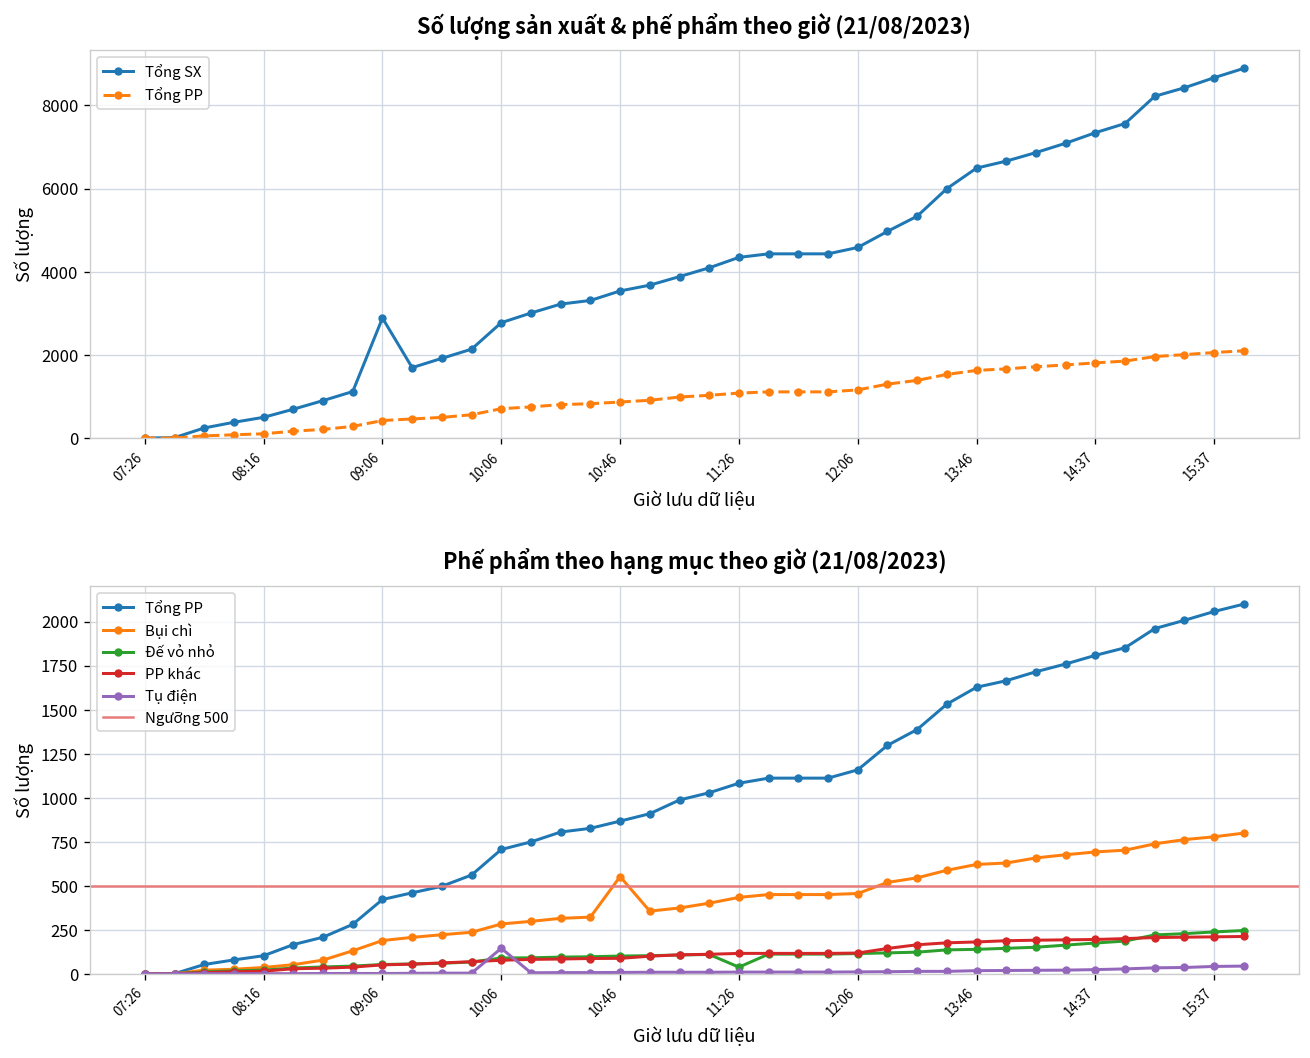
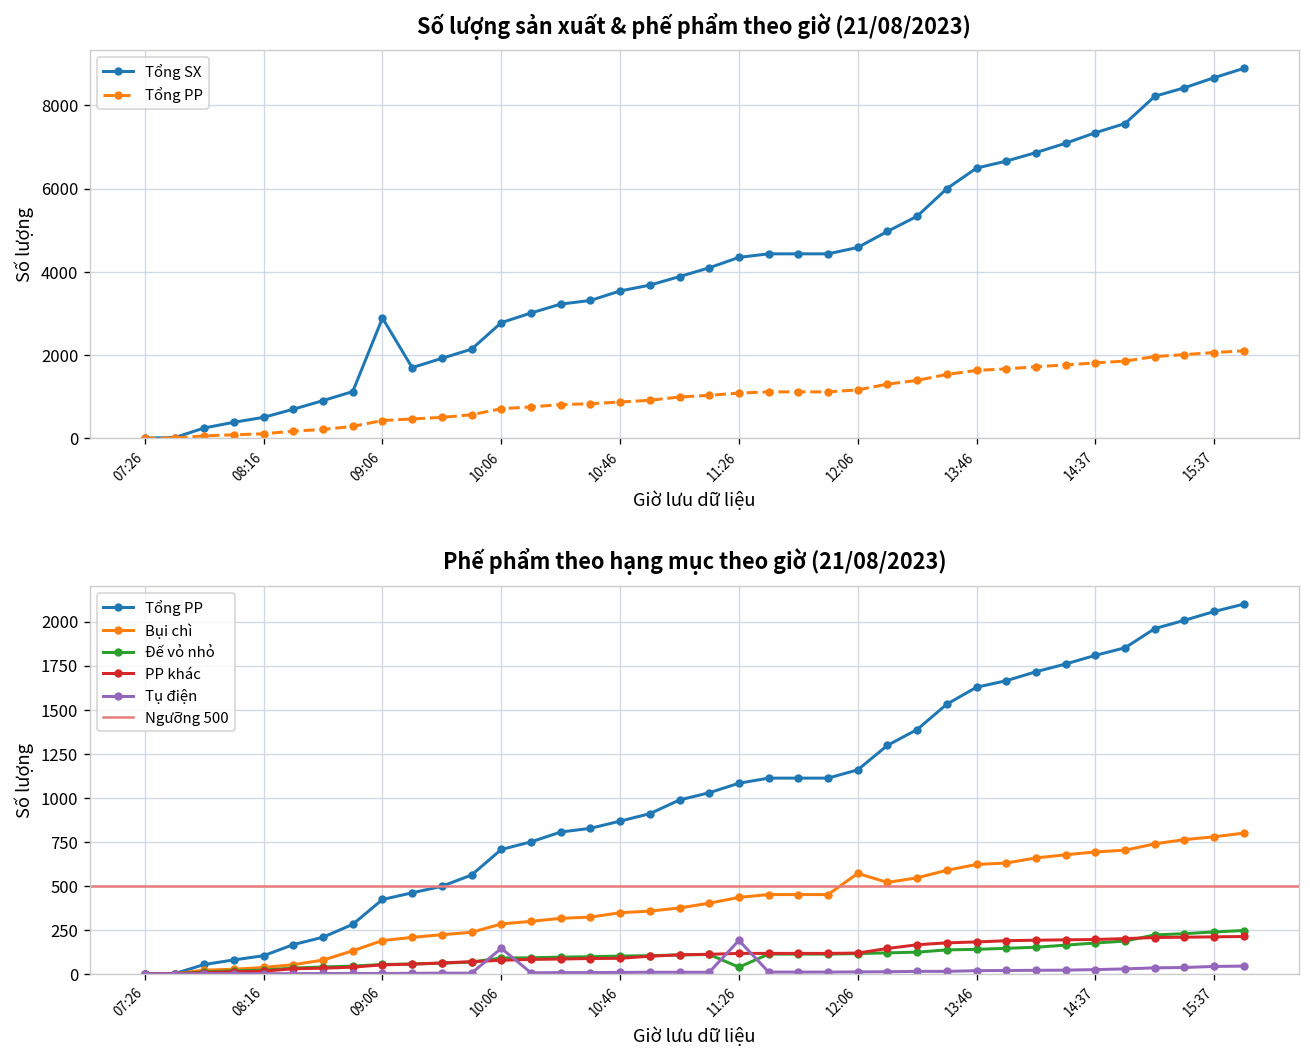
Phế phẩm theo hạng mục theo giờ (21/08/2023), Bụi chì, 10:46: 550 -> 350
Phế phẩm theo hạng mục theo giờ (21/08/2023), Tụ điện, 11:26: 10 -> 190
Phế phẩm theo hạng mục theo giờ (21/08/2023), Bụi chì, 12:06: 460 -> 570
